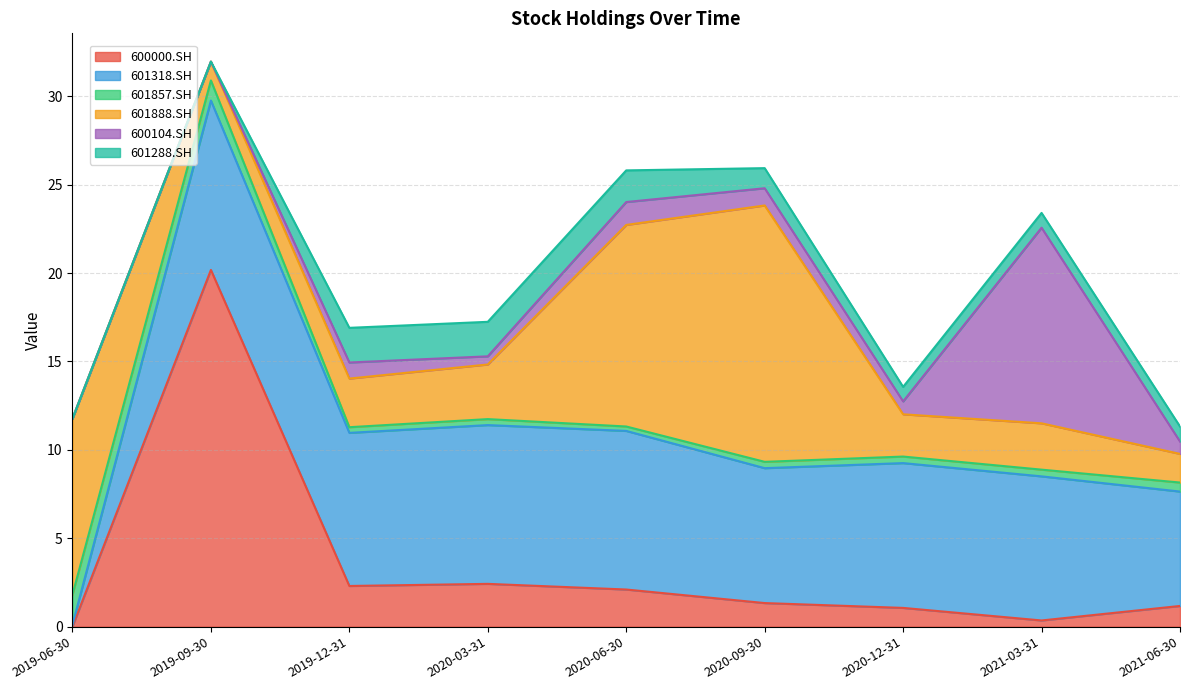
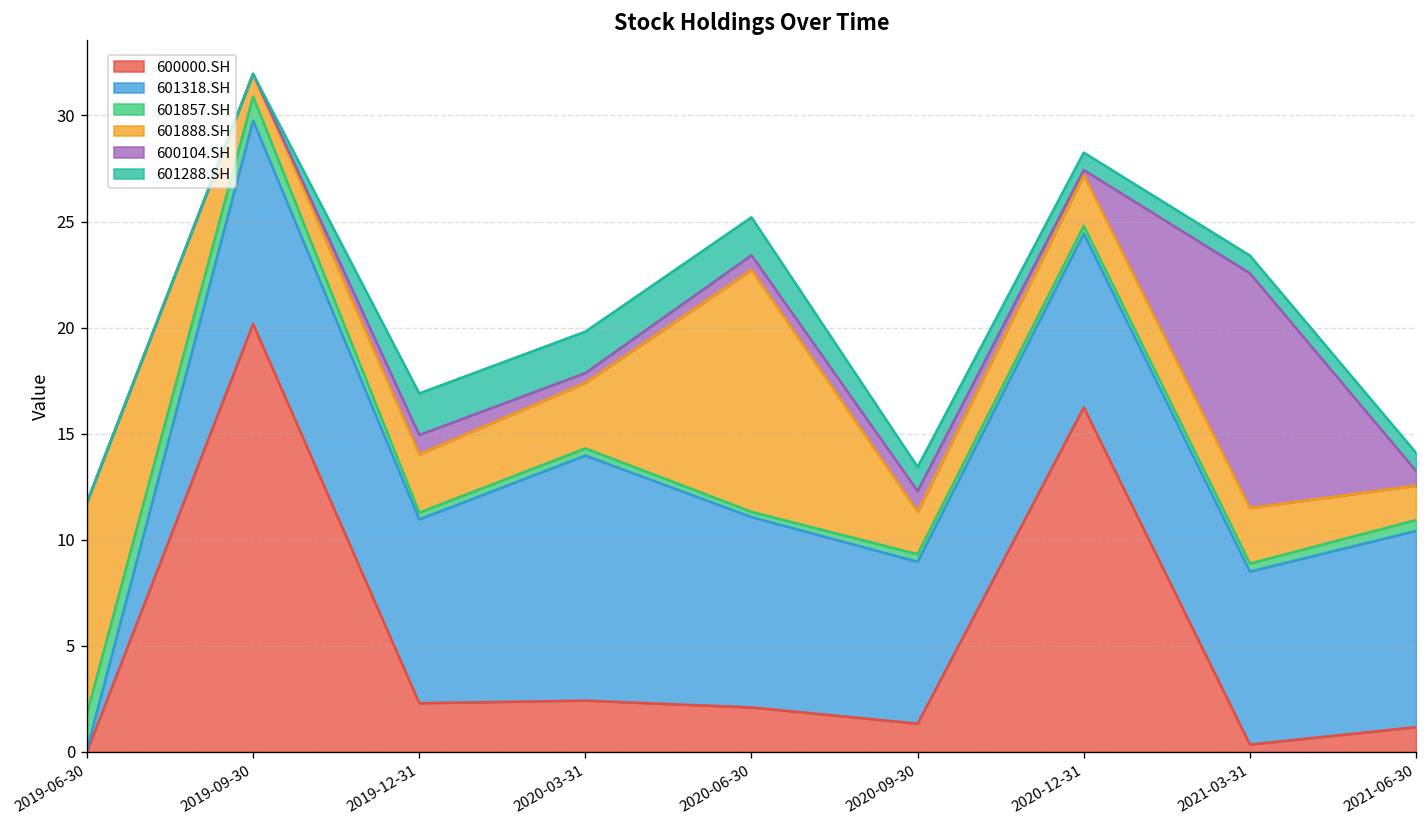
601318.SH, 2020-03-31: 9.0 -> 11.6
600104.SH, 2020-06-30: 1.3 -> 0.7
601888.SH, 2020-09-30: 14.5 -> 2.0
600000.SH, 2020-12-31: 1.1 -> 16.2
600104.SH, 2020-12-31: 0.7 -> 0.2
601318.SH, 2021-06-30: 6.5 -> 9.3
